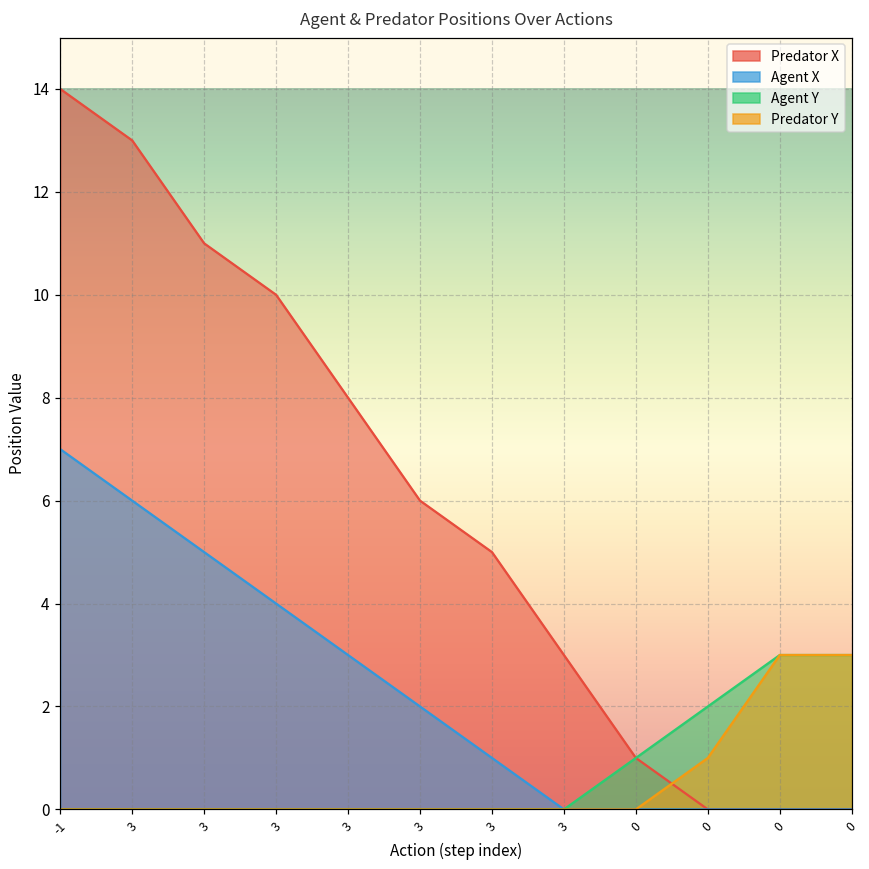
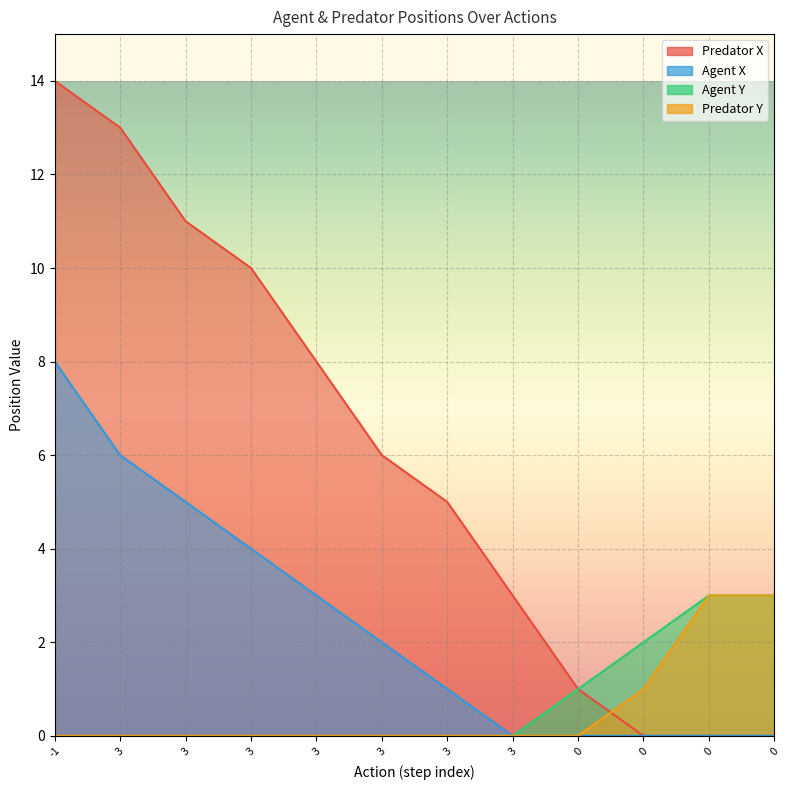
Agent X, -1: 7 -> 8
